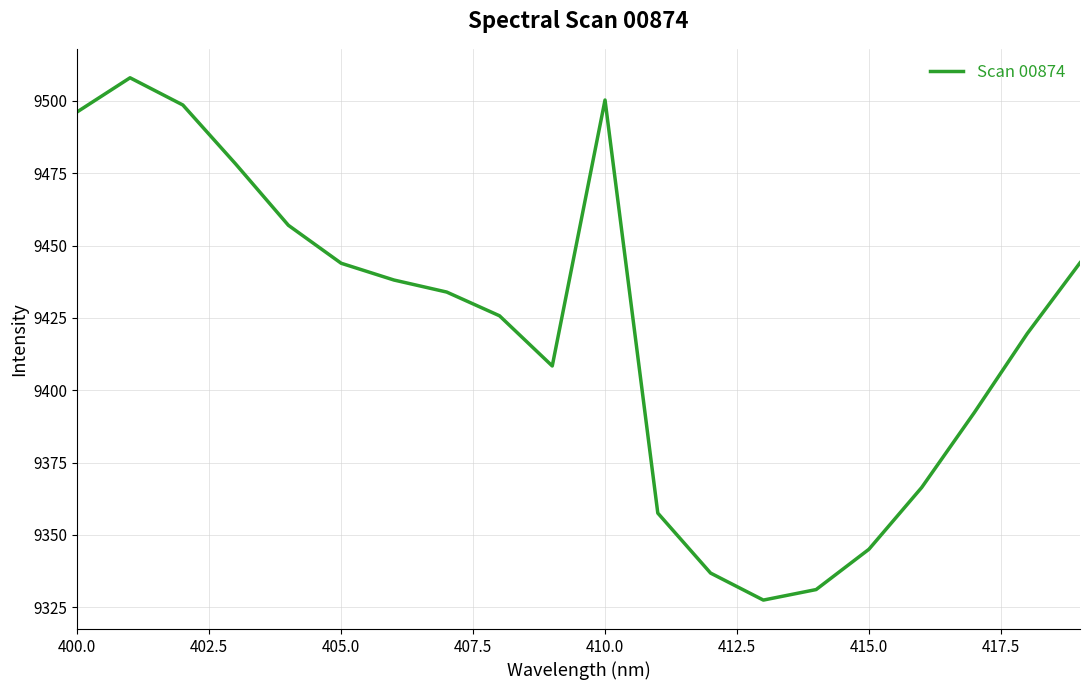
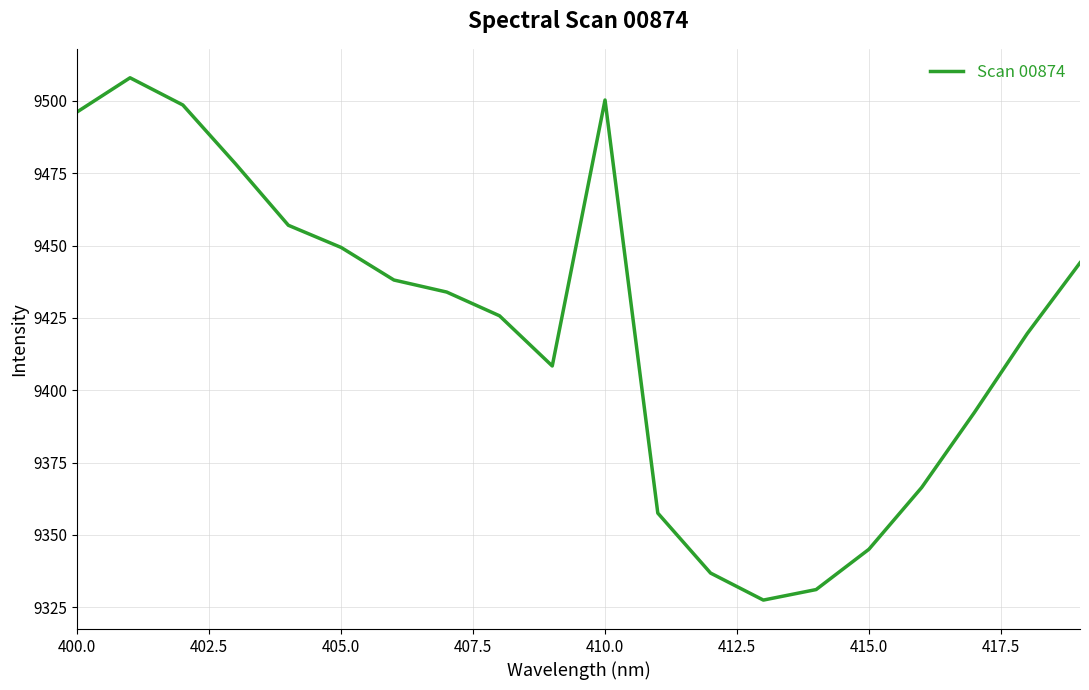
405.0: 9444 -> 9449
